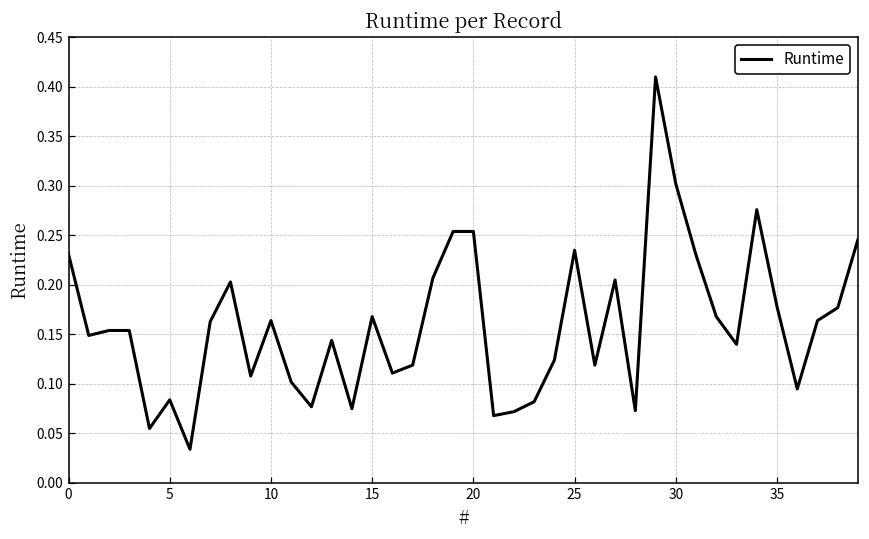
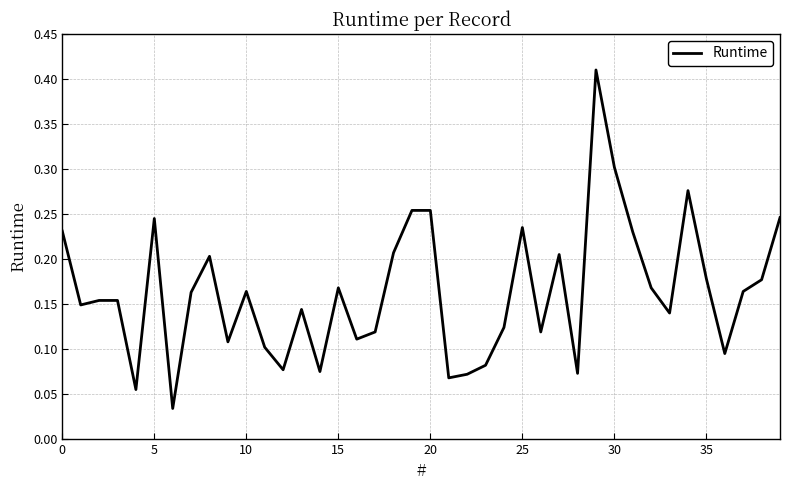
5: 0.08 -> 0.25
